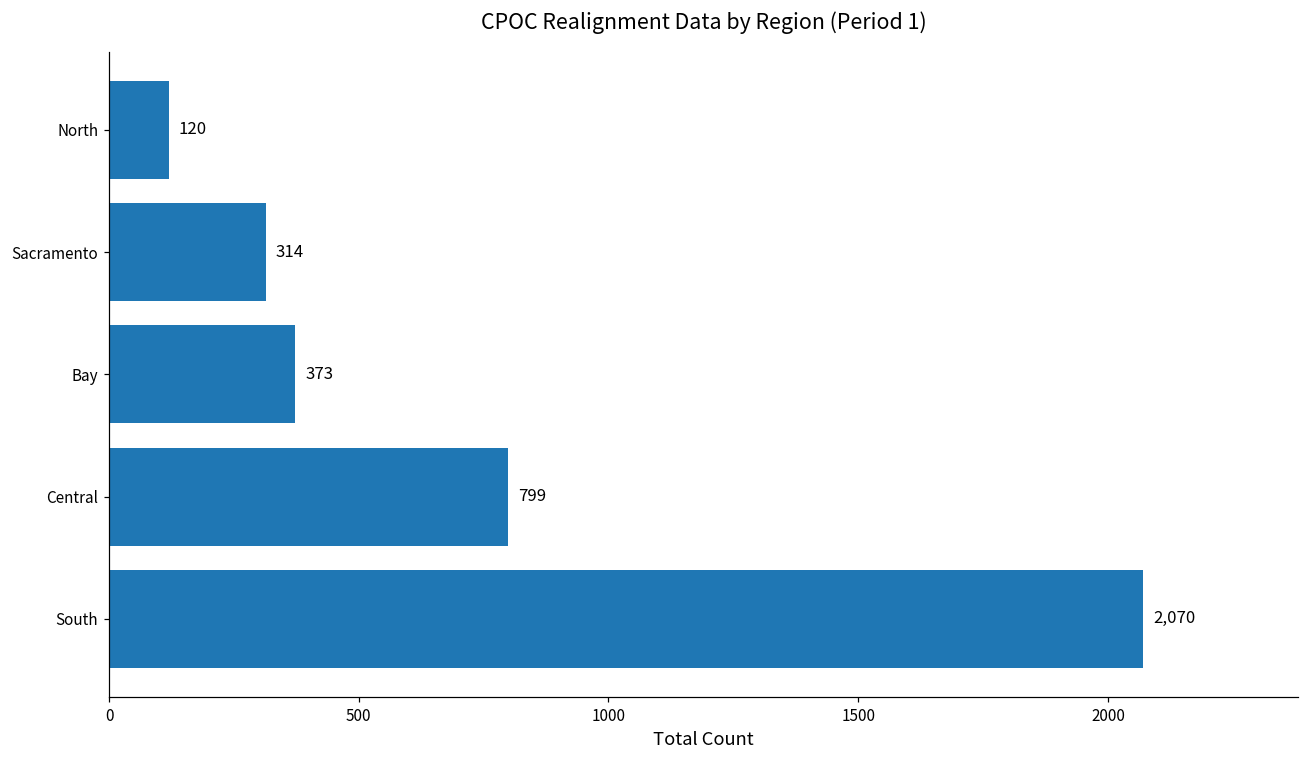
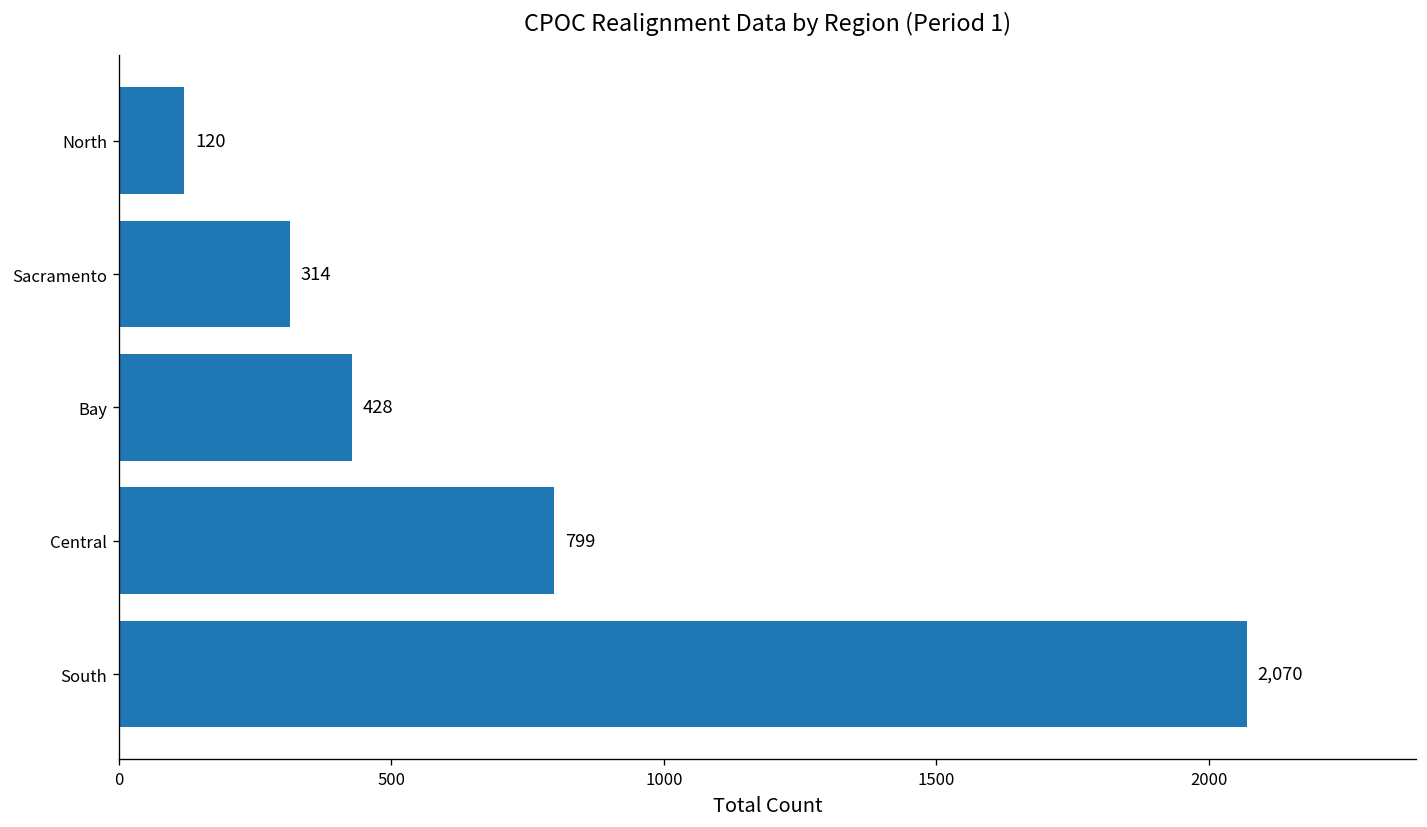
Bay: 373 -> 428
